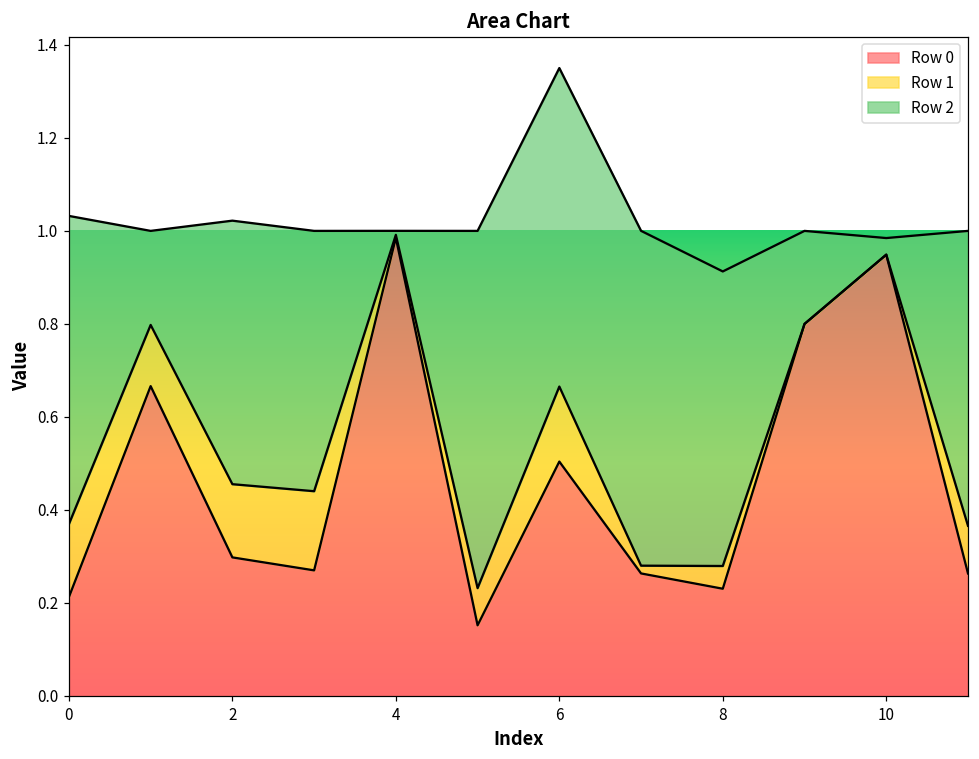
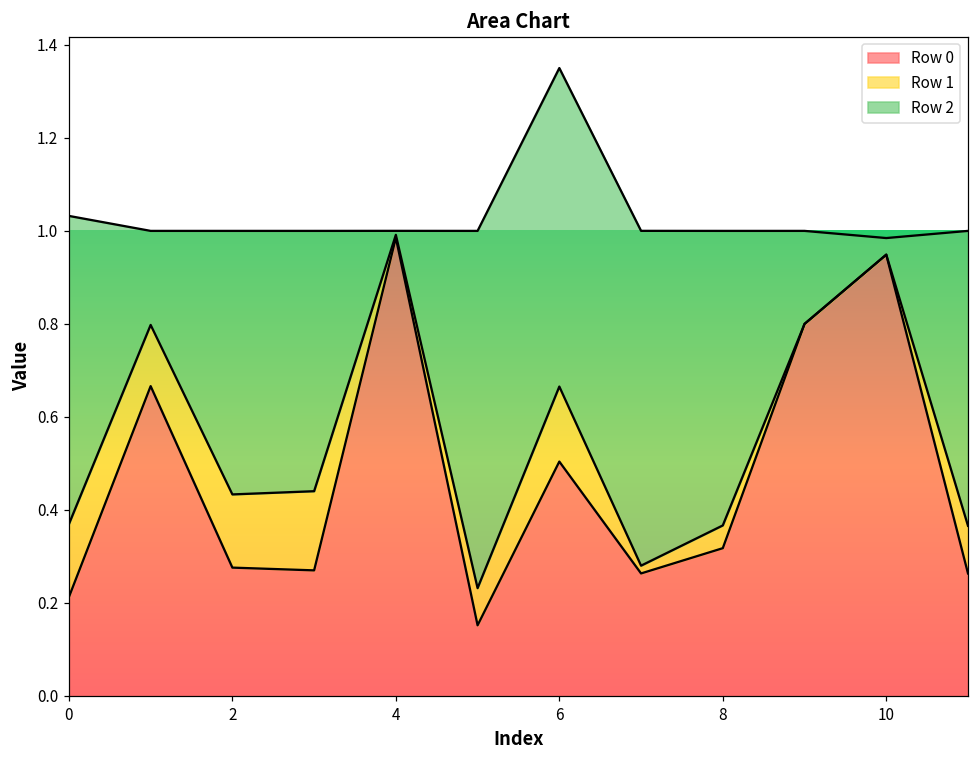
Row 0, 2: 0.30 -> 0.28
Row 0, 8: 0.23 -> 0.32
